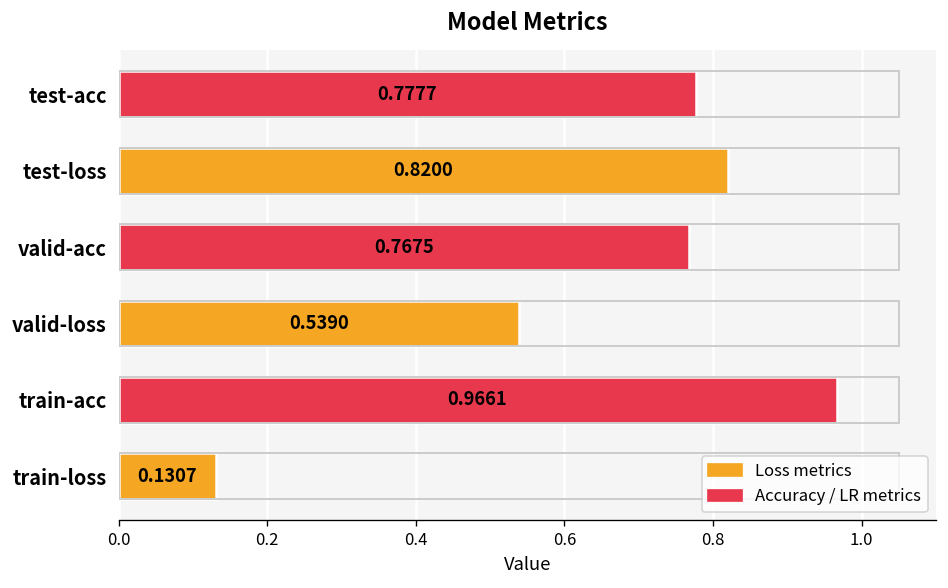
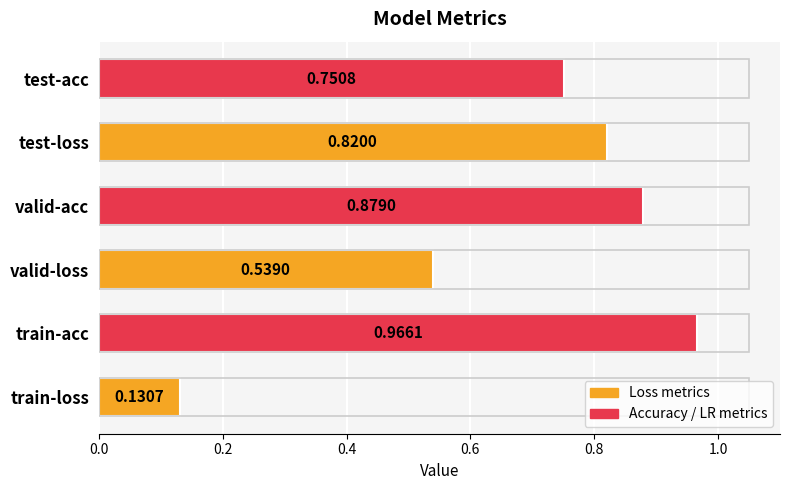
test-acc: 0.7777 -> 0.7508
valid-acc: 0.7675 -> 0.8790
